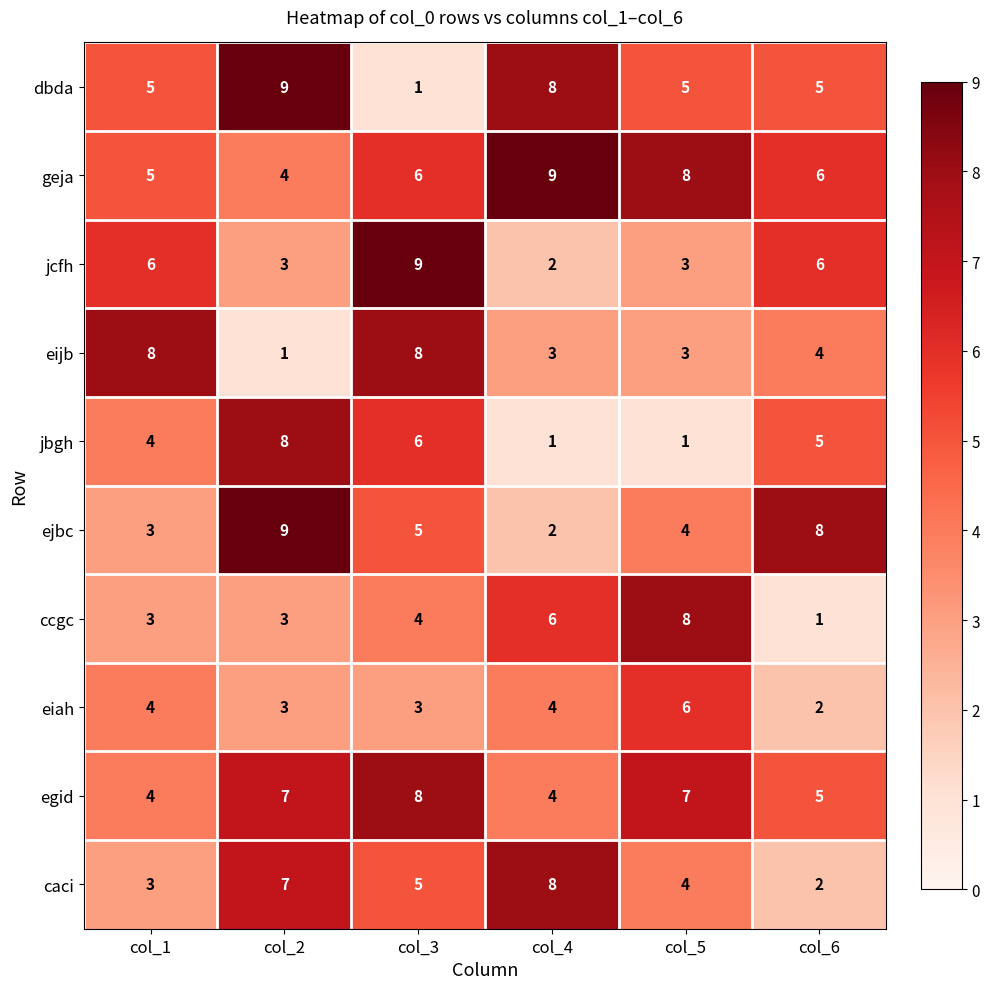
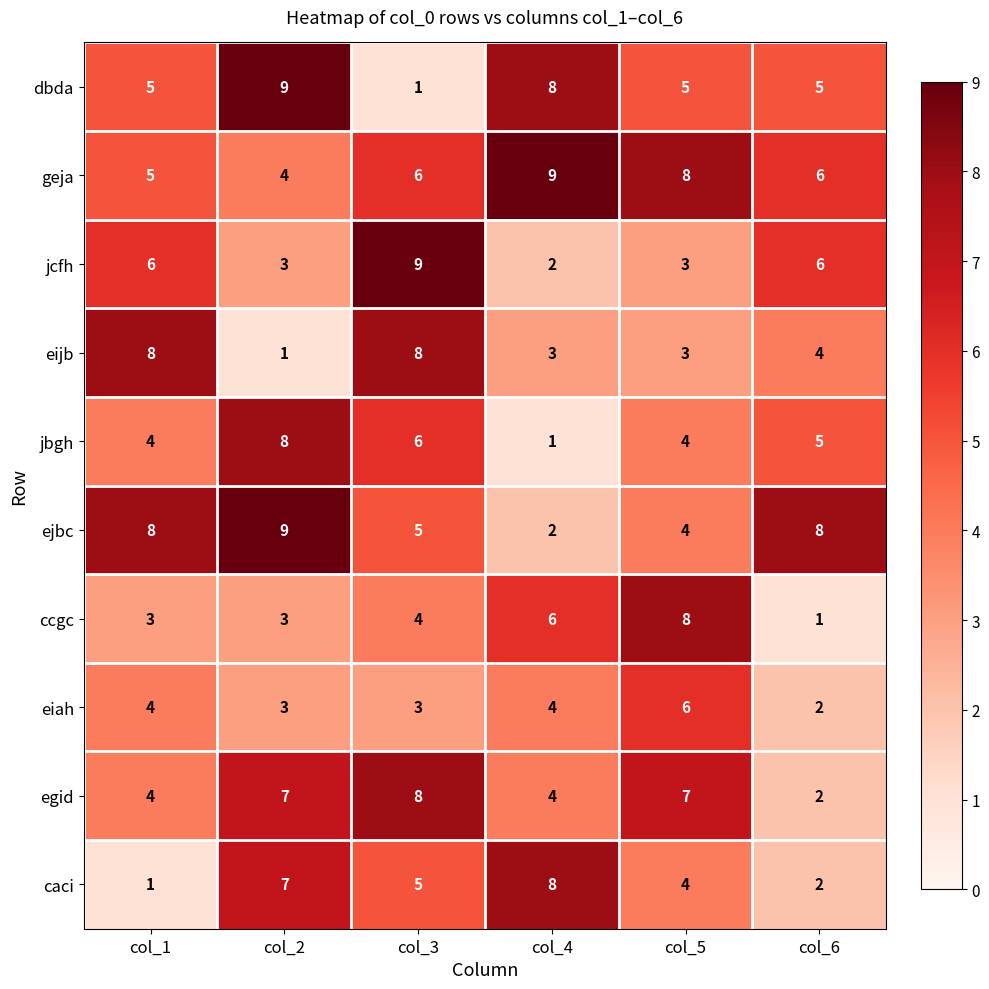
jbgh, col_5: 1 -> 4
ejbc, col_1: 3 -> 8
egid, col_6: 5 -> 2
caci, col_1: 3 -> 1
